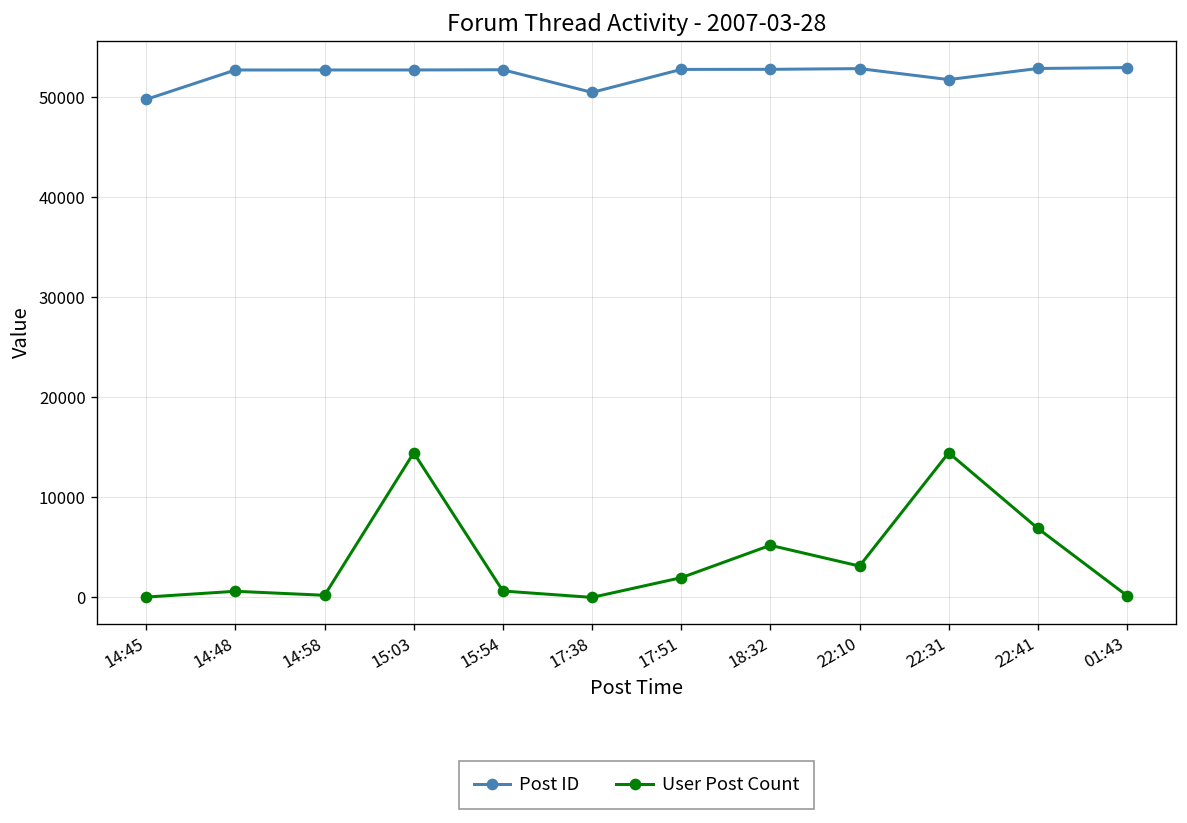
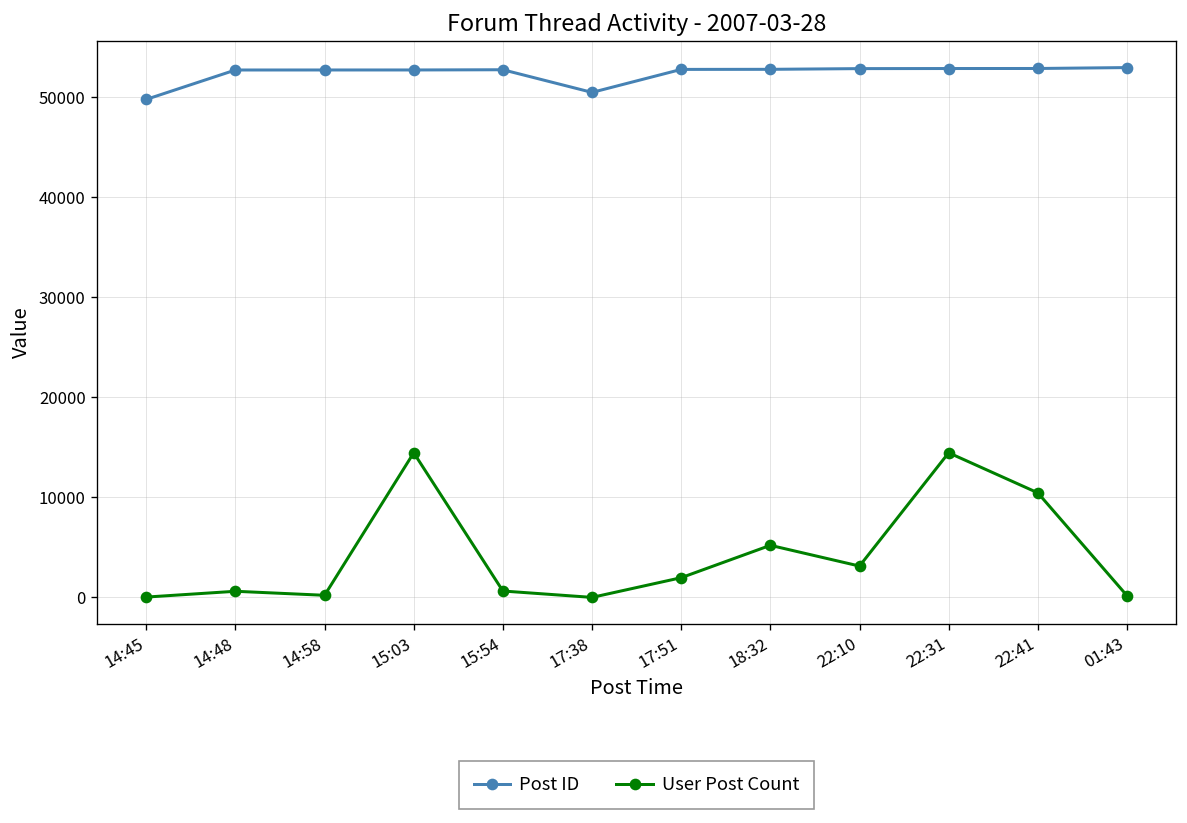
Post ID, 22:31: 52000 -> 53000
User Post Count, 22:41: 7000 -> 10000
